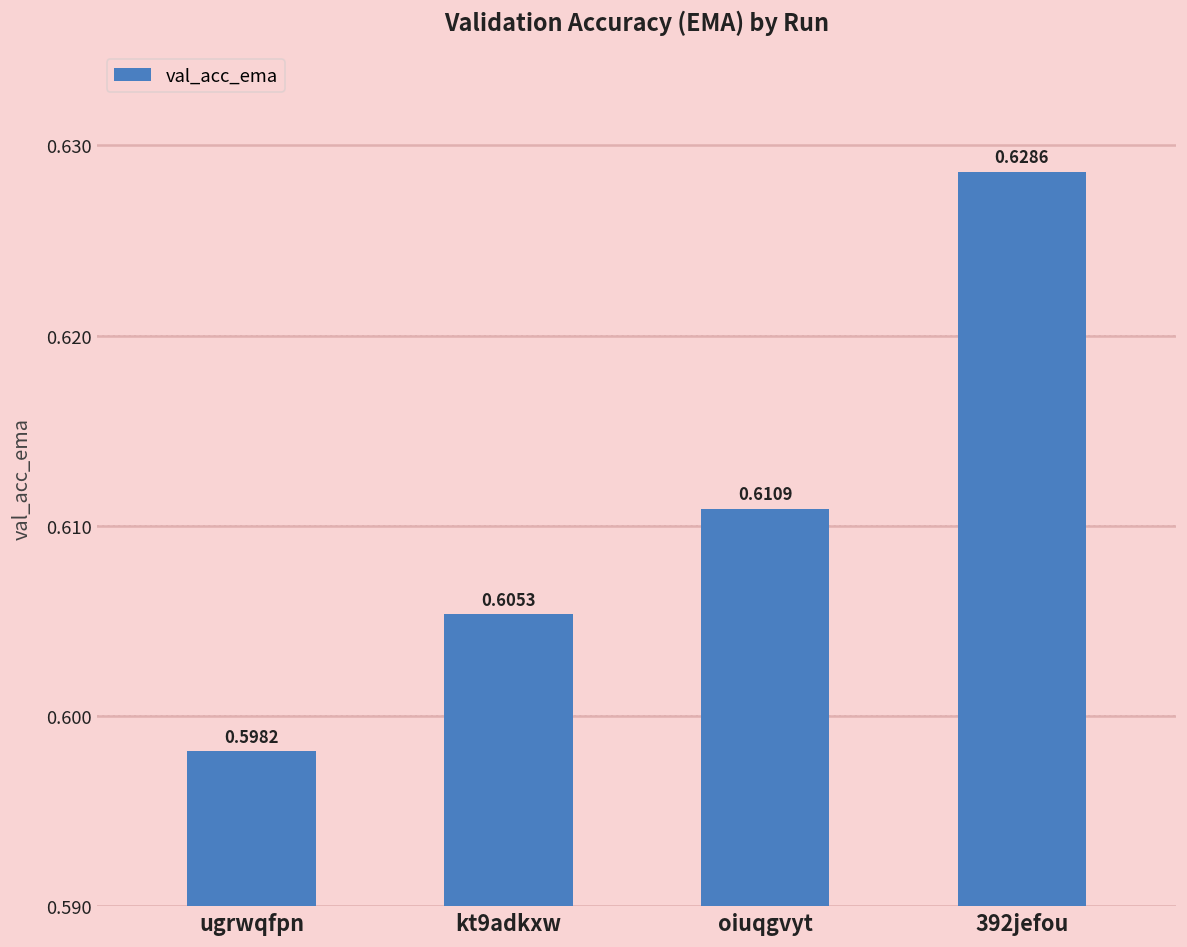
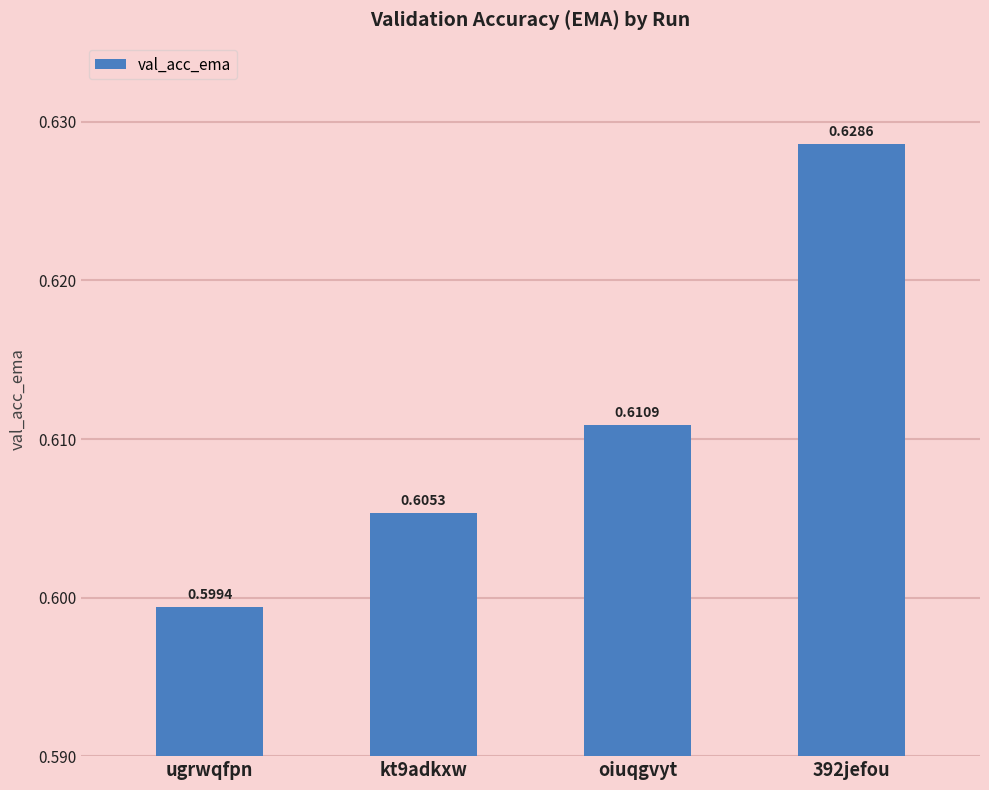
ugrwqfpn: 0.5982 -> 0.5994
